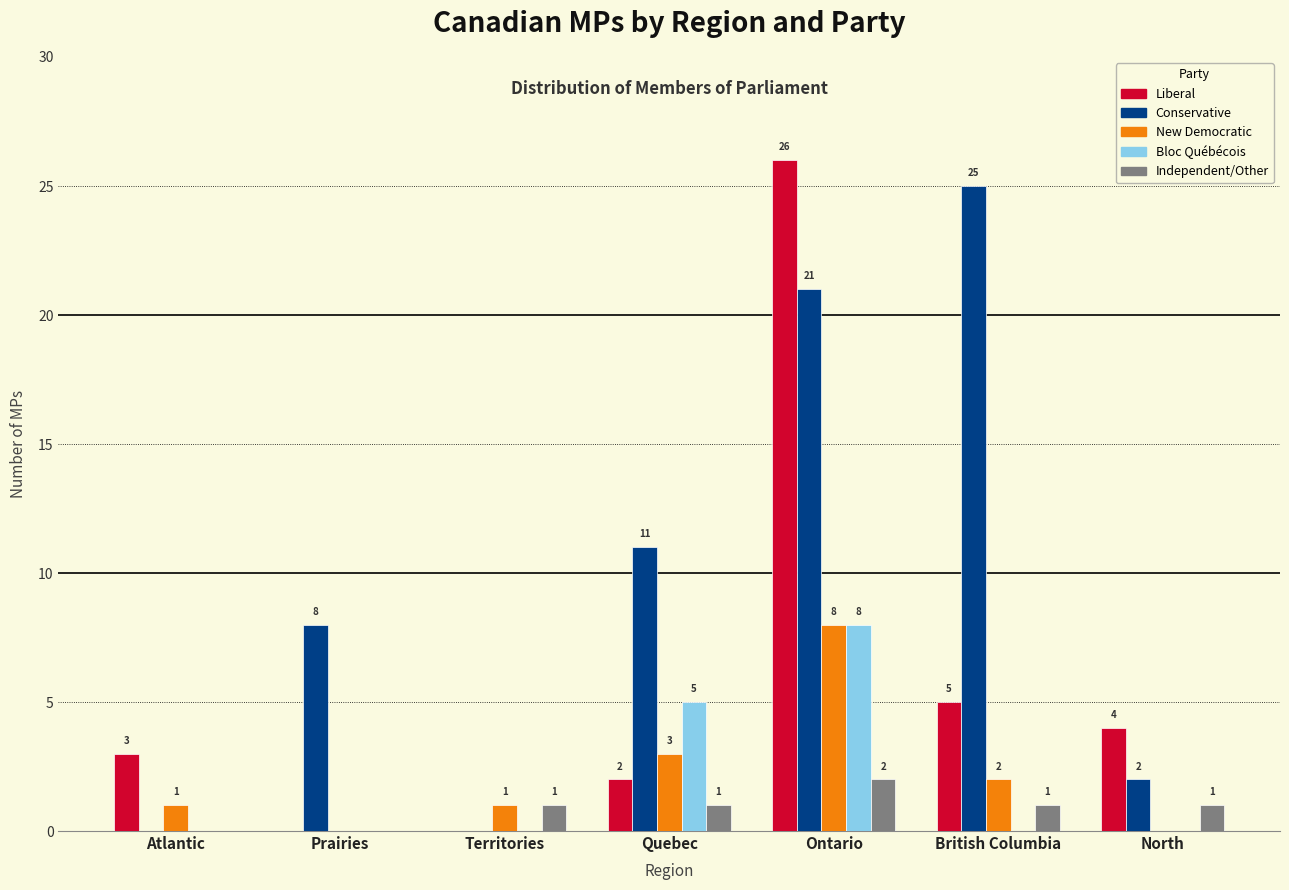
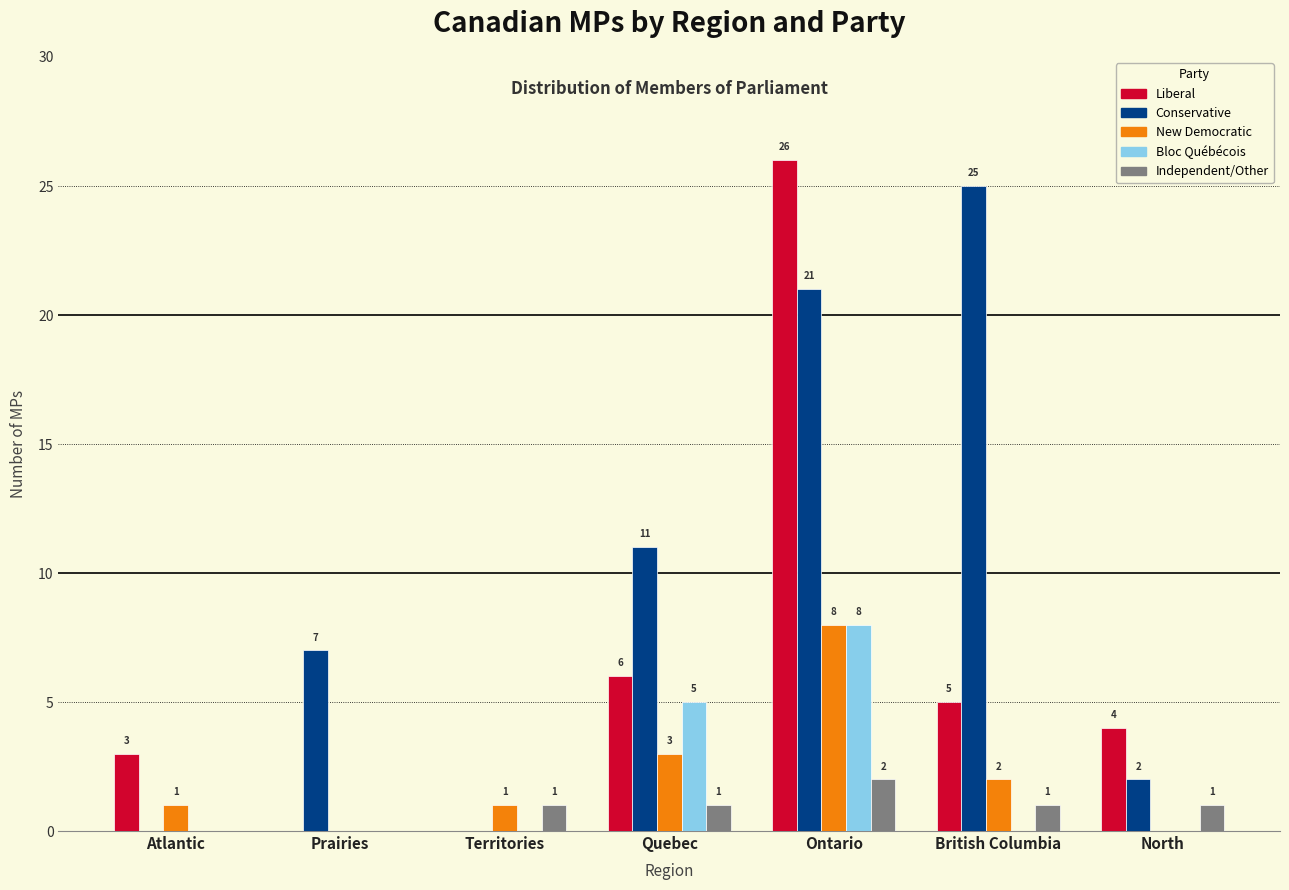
Conservative, Prairies: 8 -> 7
Liberal, Quebec: 2 -> 6
